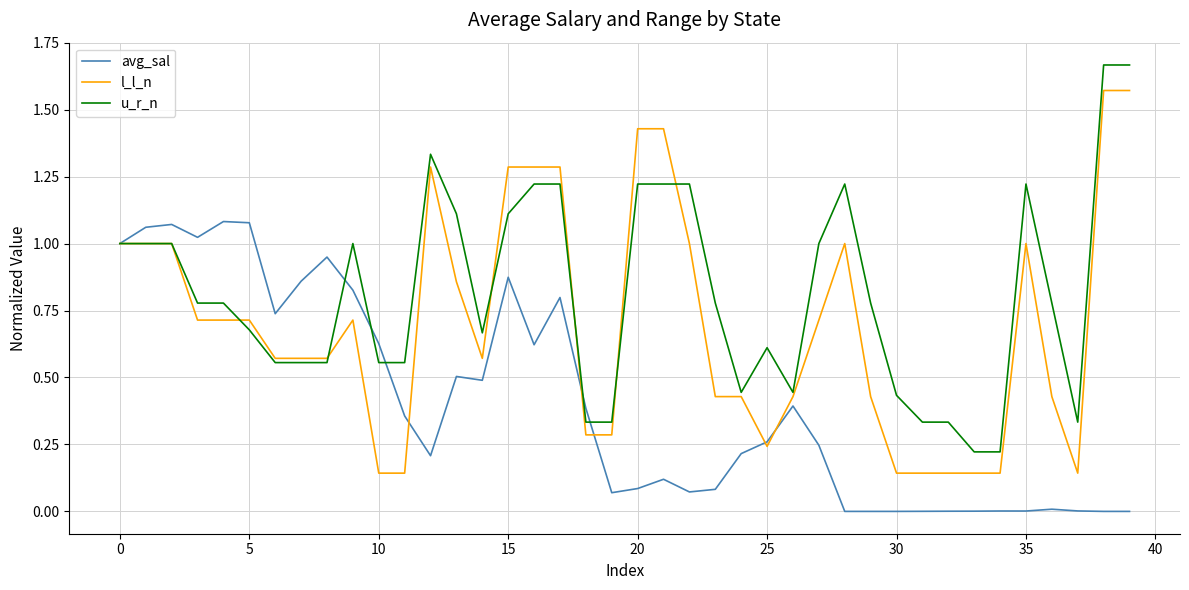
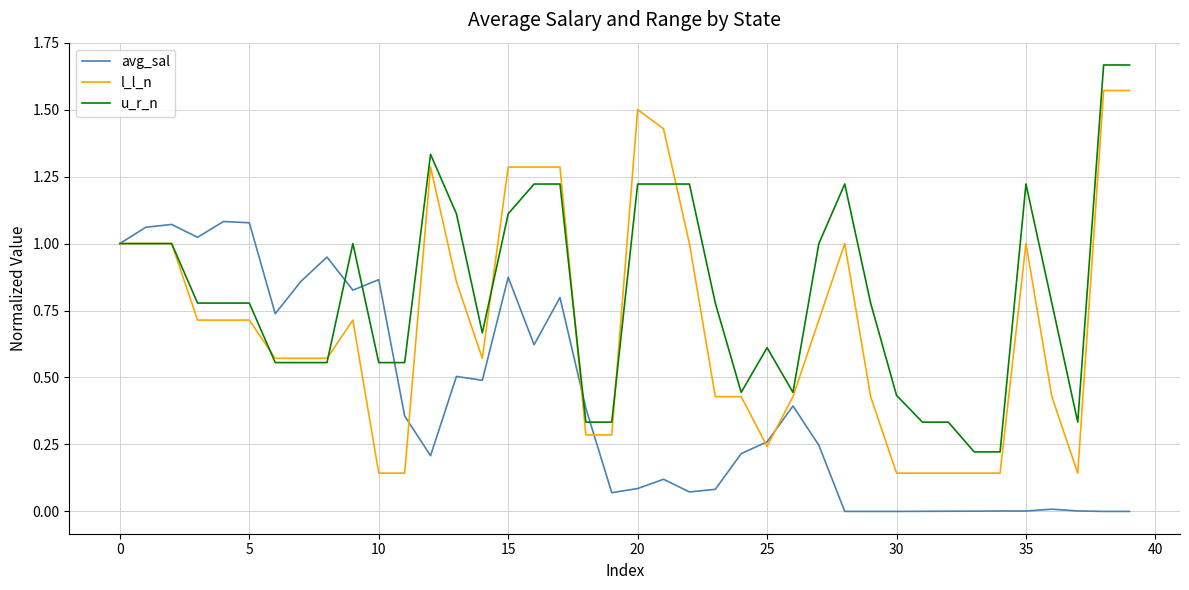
u_r_n, 5: 0.68 -> 0.78
avg_sal, 10: 0.63 -> 0.87
l_l_n, 20: 1.43 -> 1.50
